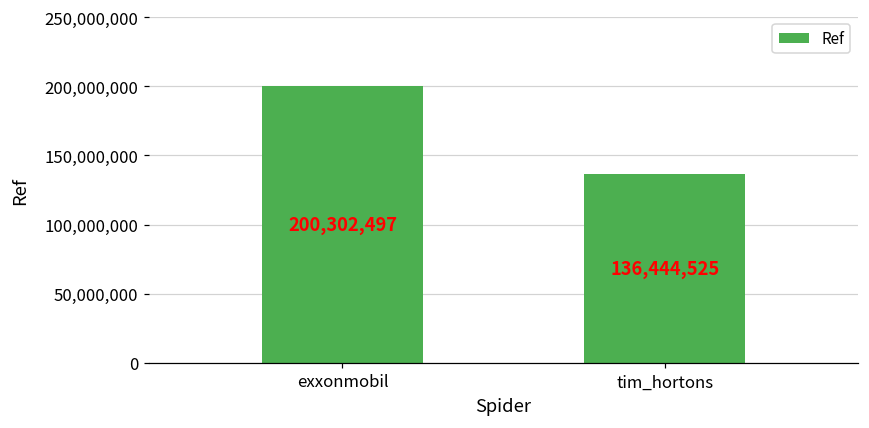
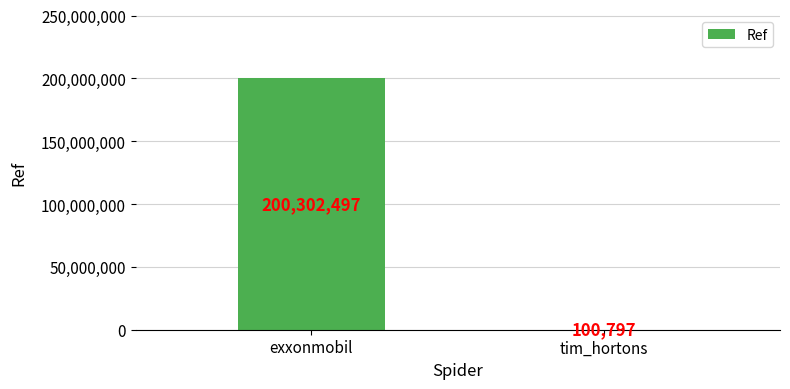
tim_hortons: 136,444,525 -> 100,797
